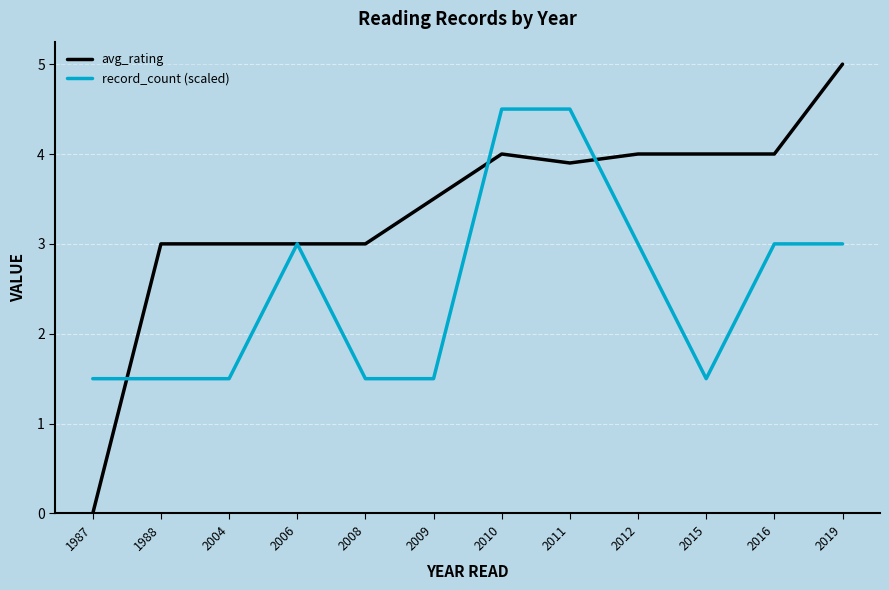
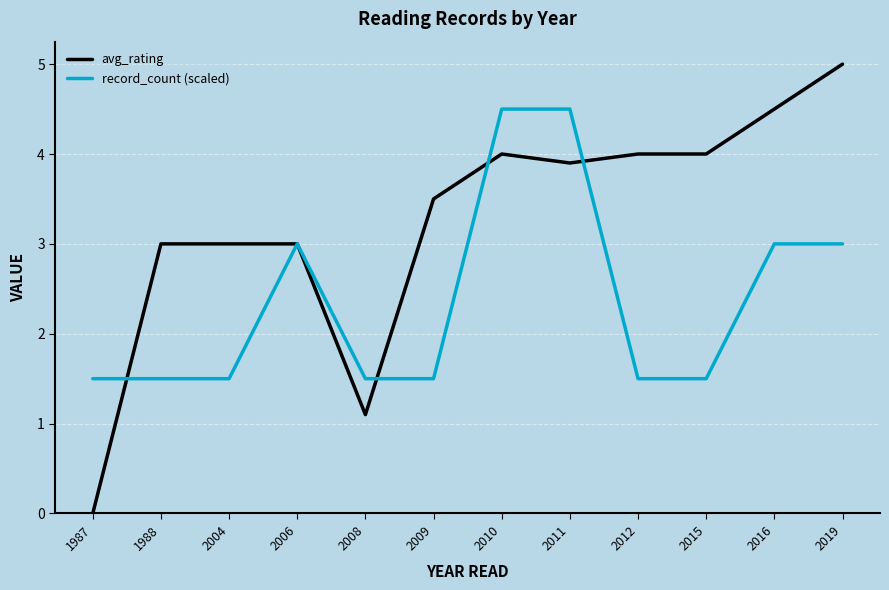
avg_rating, 2008: 3.0 -> 1.1
record_count (scaled), 2012: 3.0 -> 1.5
avg_rating, 2016: 4.0 -> 4.5
